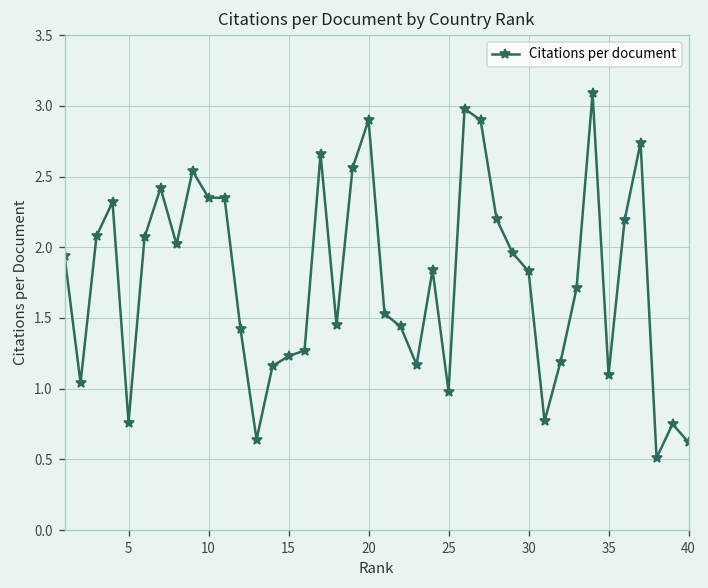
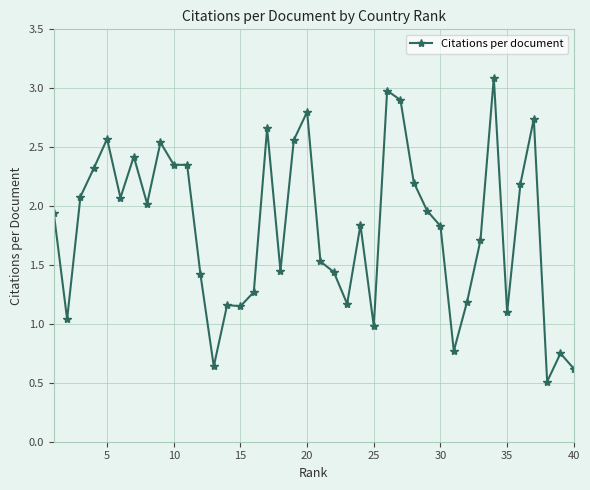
5: 0.76 -> 2.57
15: 1.23 -> 1.15
20: 2.9 -> 2.8
